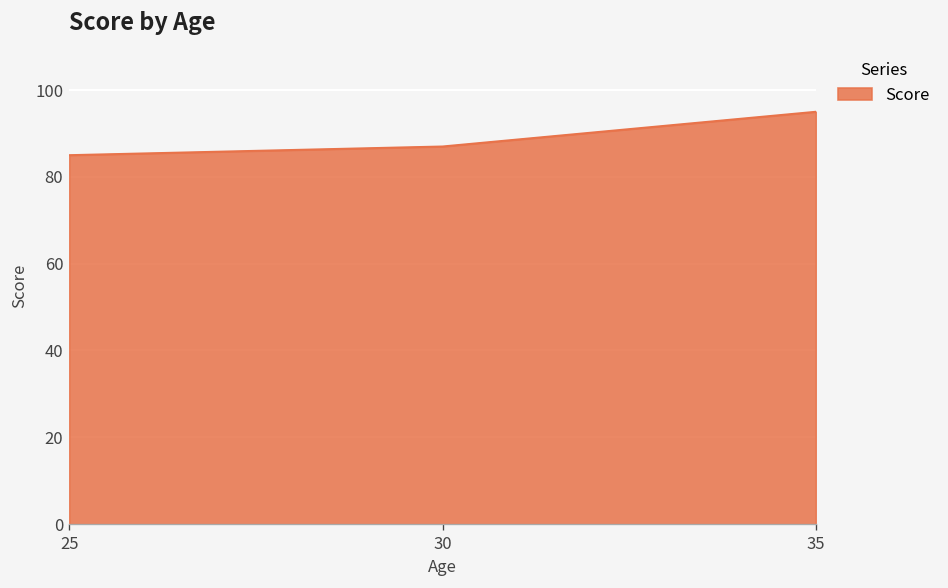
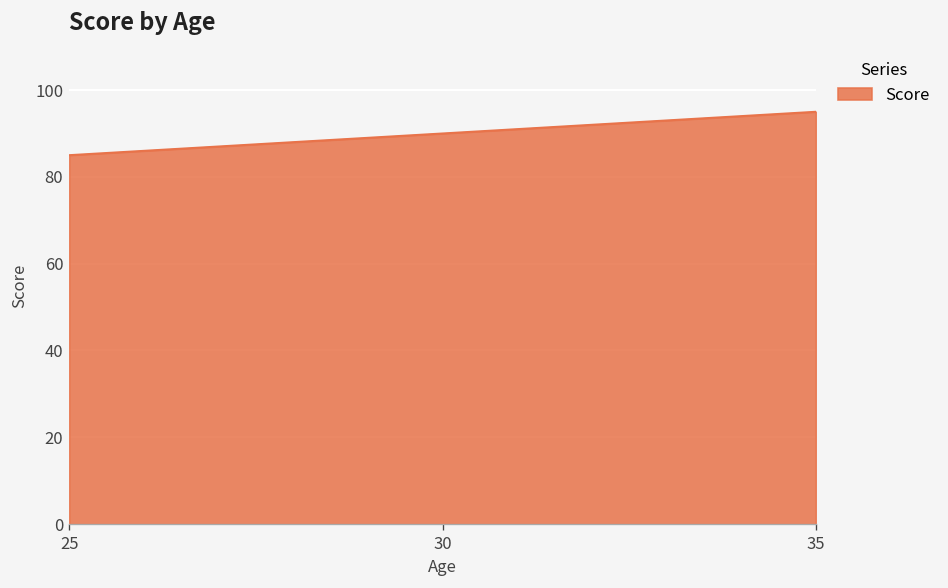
30: 87 -> 90
